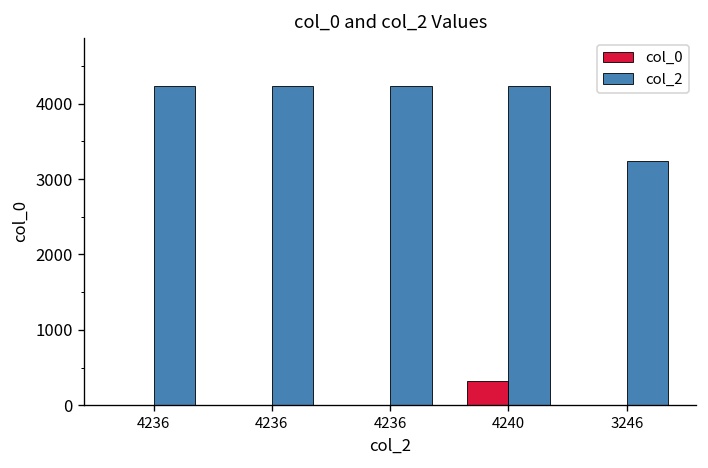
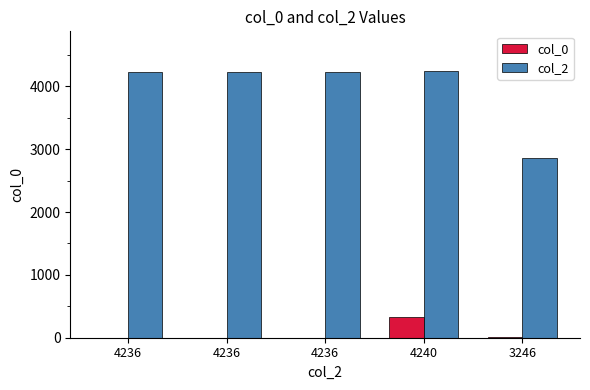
col_2, 3246: 3200 -> 2900
